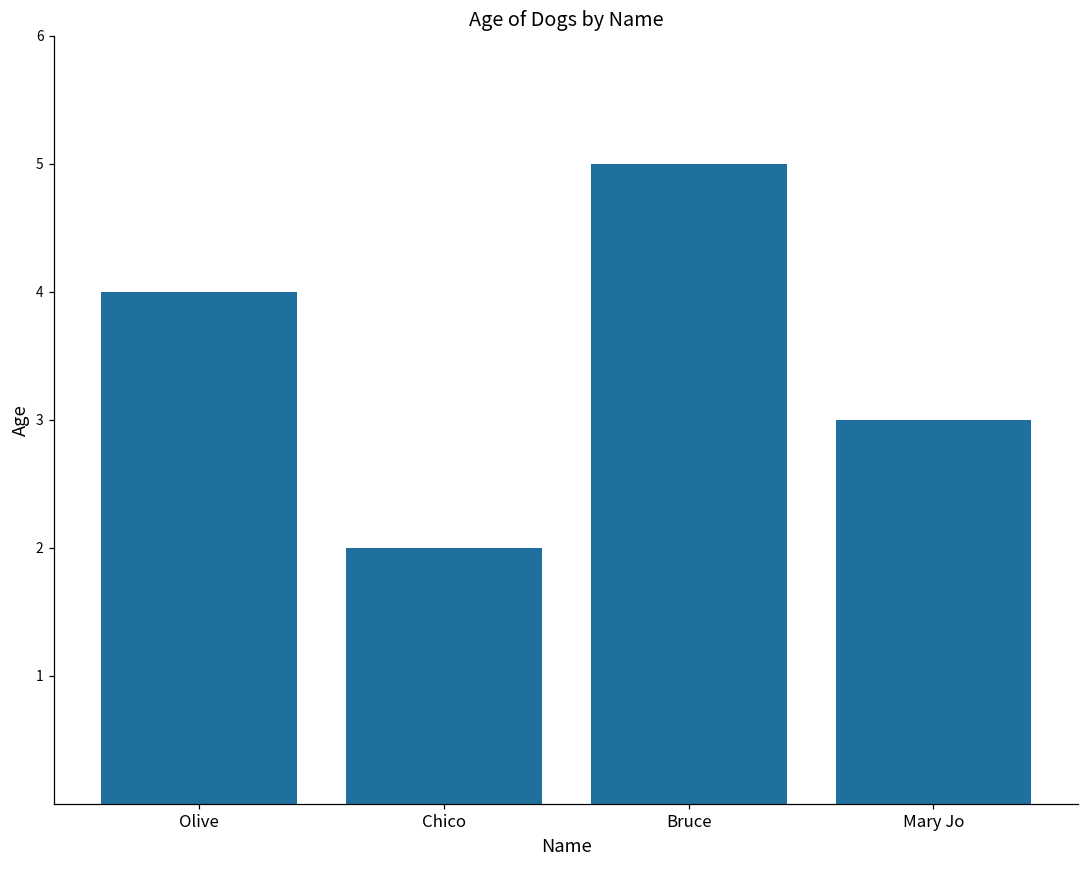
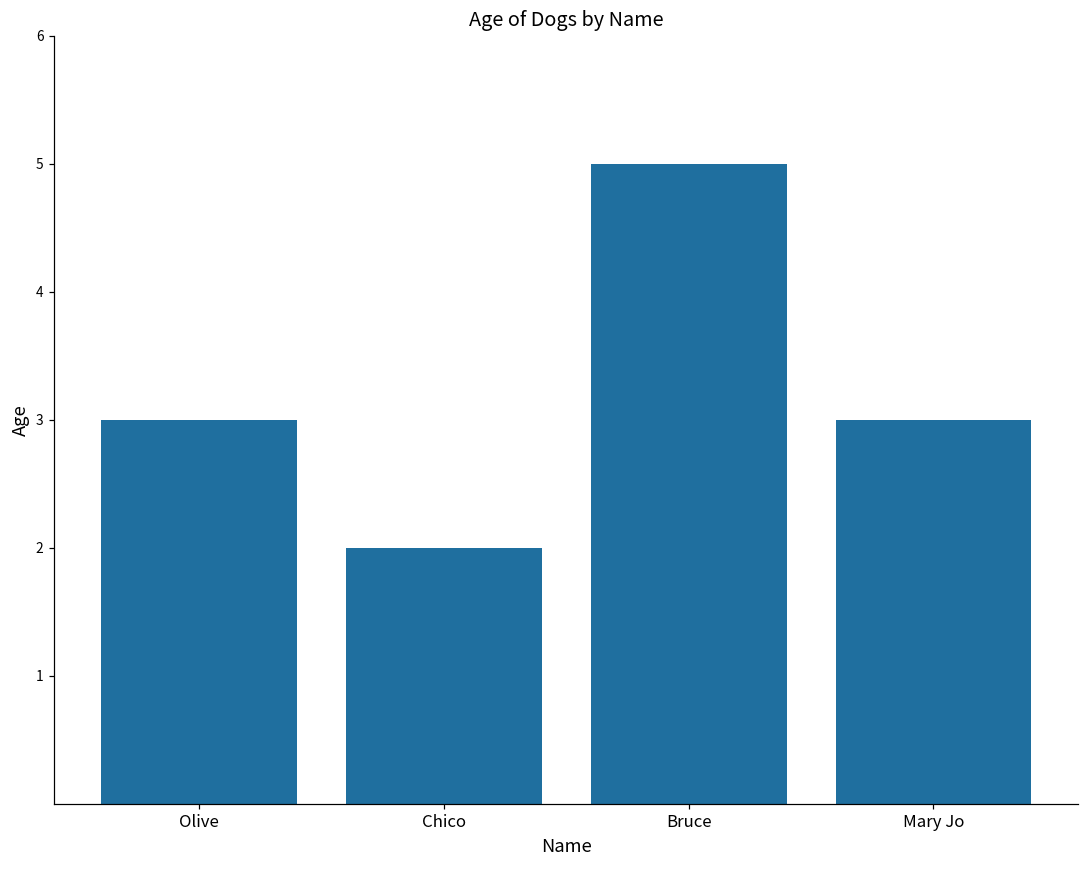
Olive: 4 -> 3
